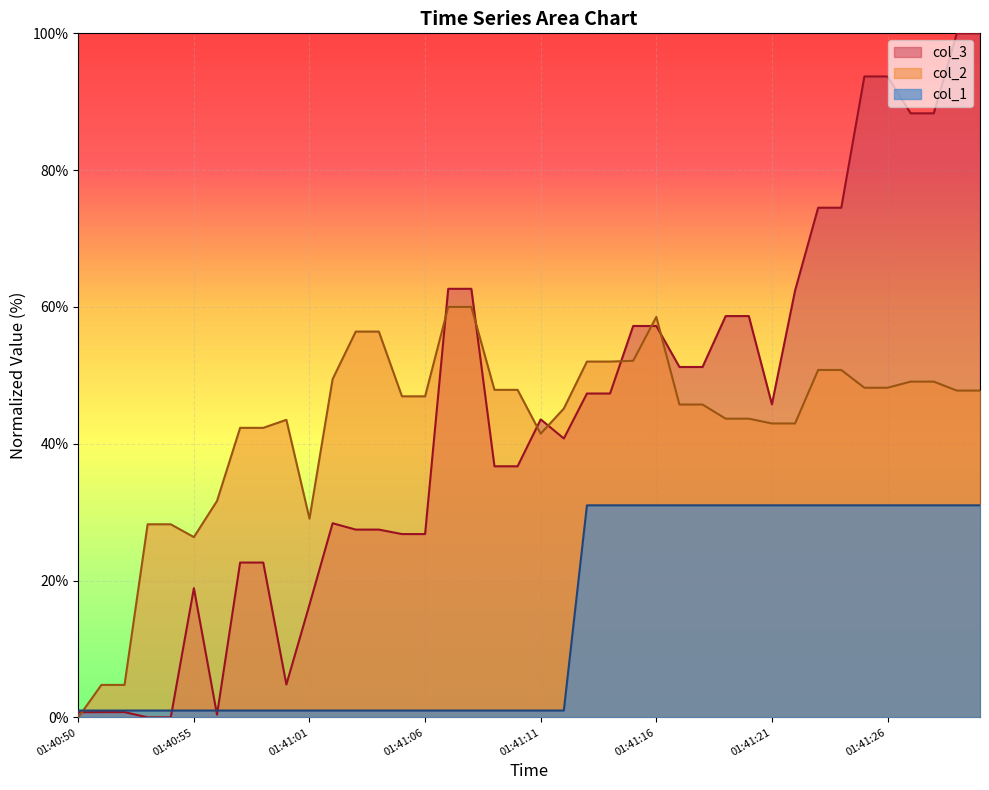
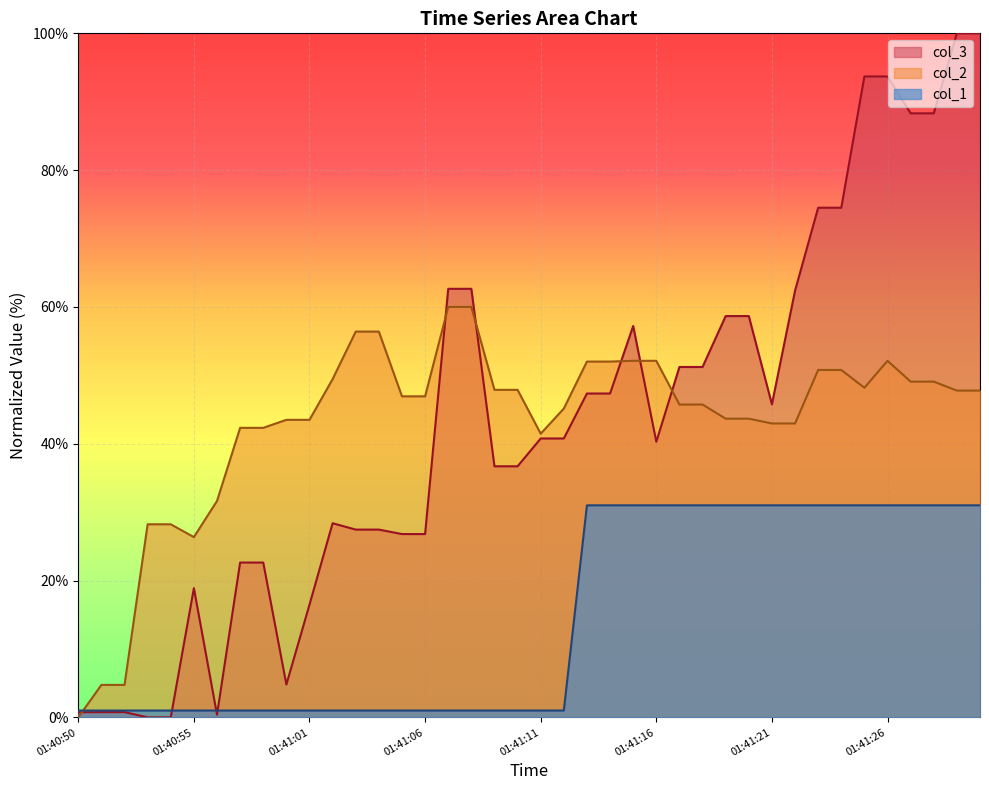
col_2, 01:41:01: 29% -> 43%
col_3, 01:41:11: 44% -> 41%
col_3, 01:41:16: 57% -> 40%
col_2, 01:41:16: 59% -> 52%
col_2, 01:41:26: 48% -> 52%
